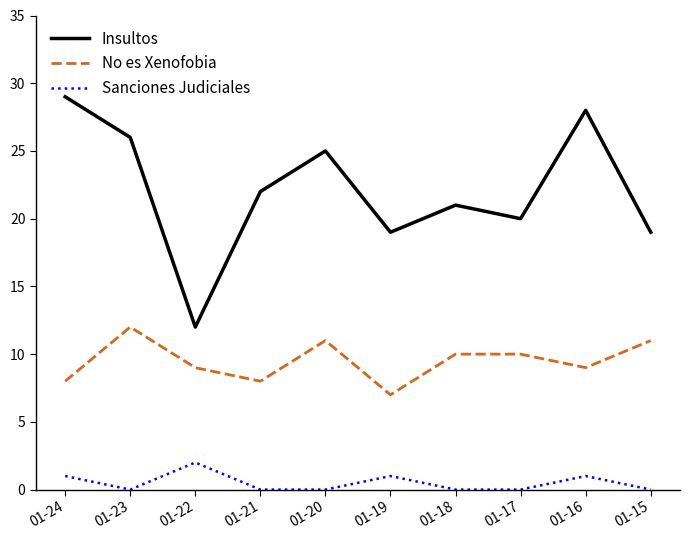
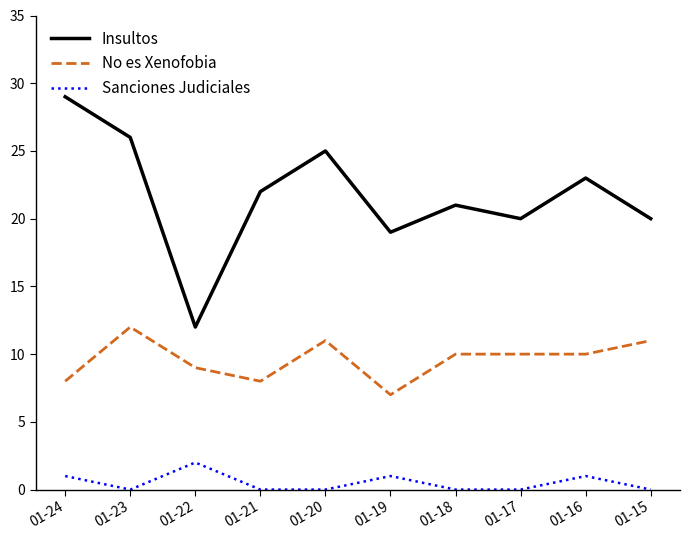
Insultos, 01-16: 28 -> 23
No es Xenofobia, 01-16: 9 -> 10
Insultos, 01-15: 19 -> 20
